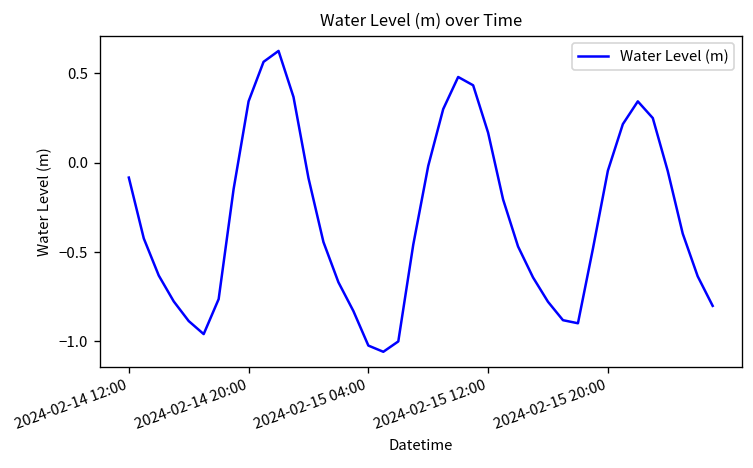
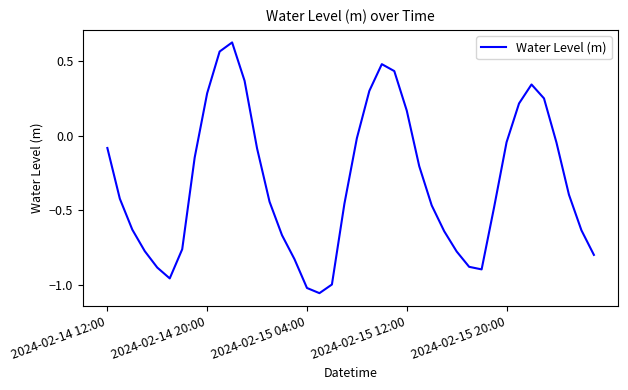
2024-02-14 20:00: 0.34 -> 0.28
